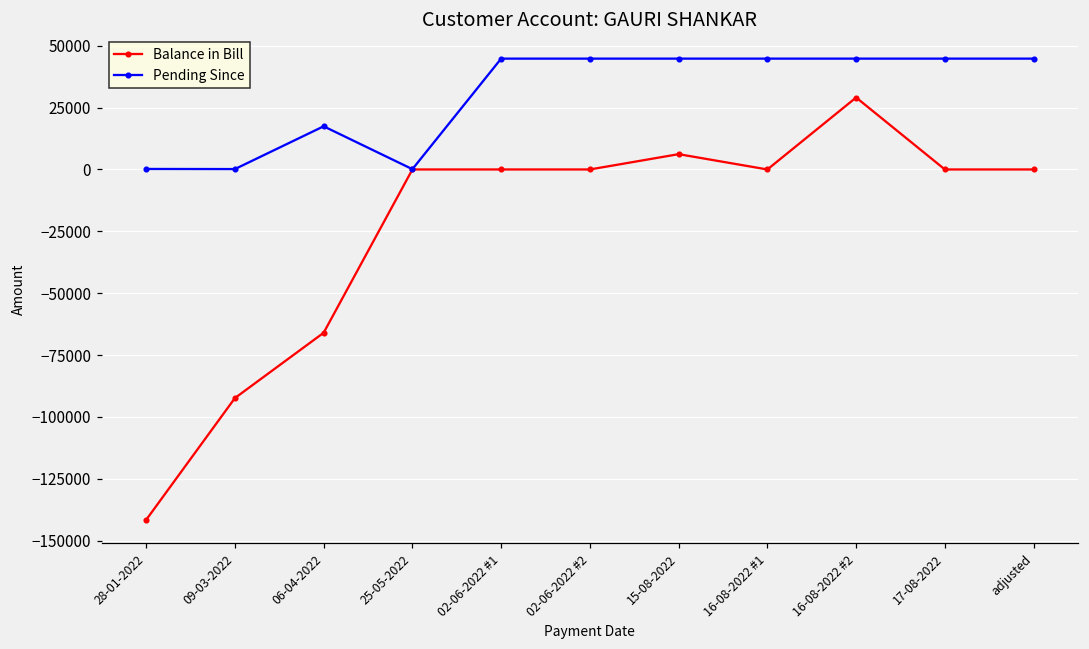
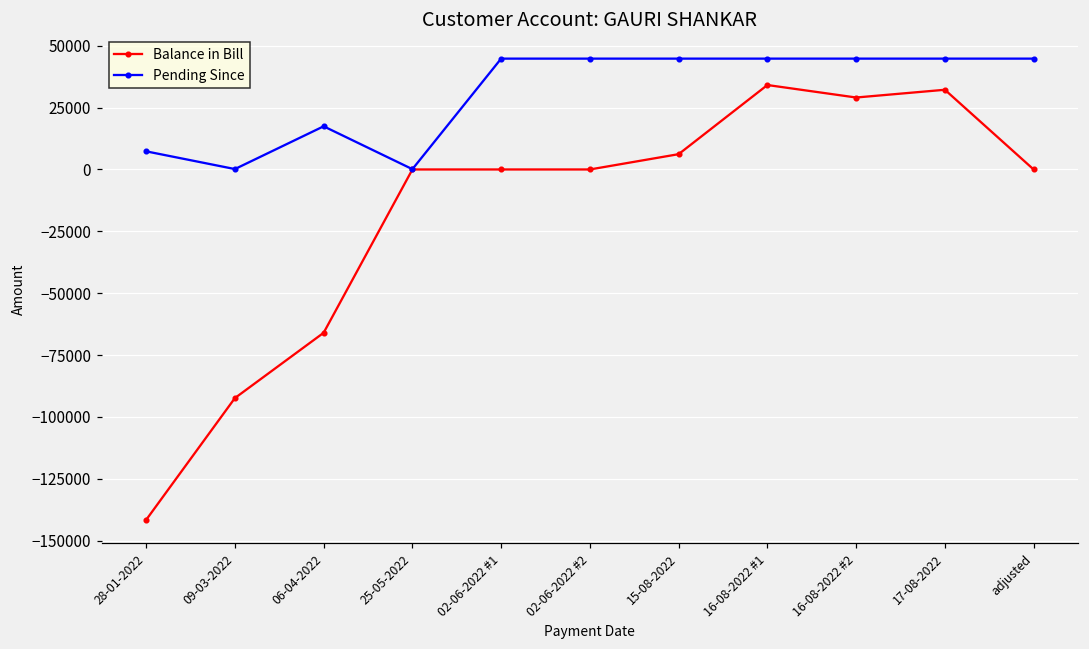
Pending Since, 28-01-2022: 0 -> 7000
Balance in Bill, 16-08-2022 #1: 0 -> 34000
Balance in Bill, 17-08-2022: 0 -> 32000
